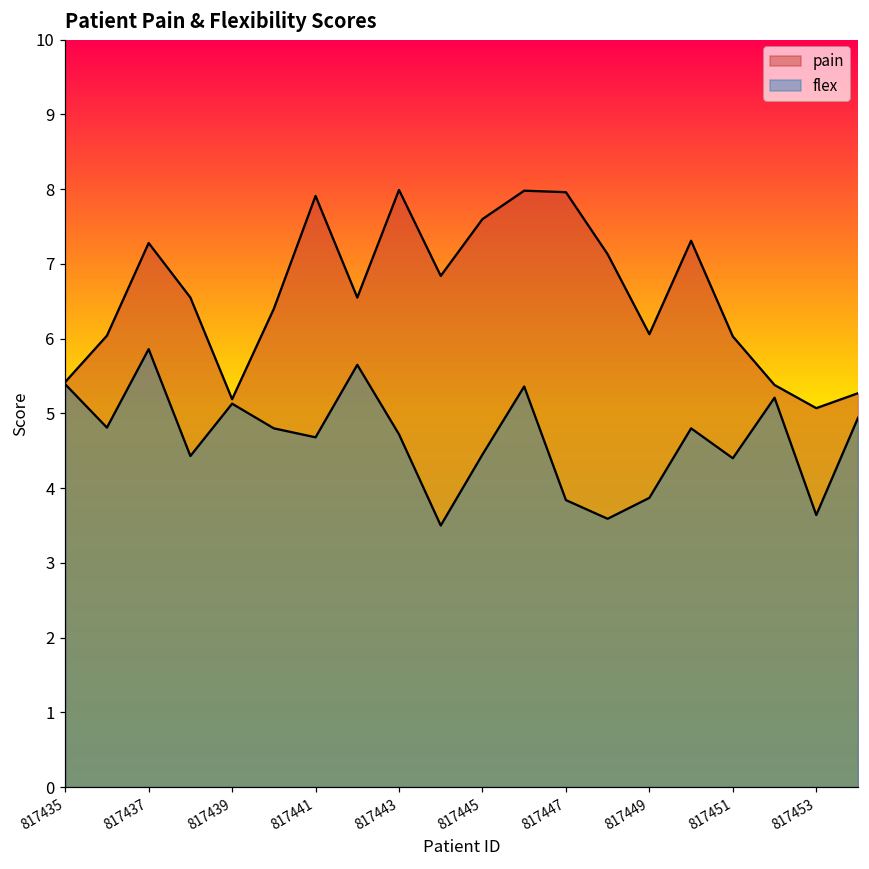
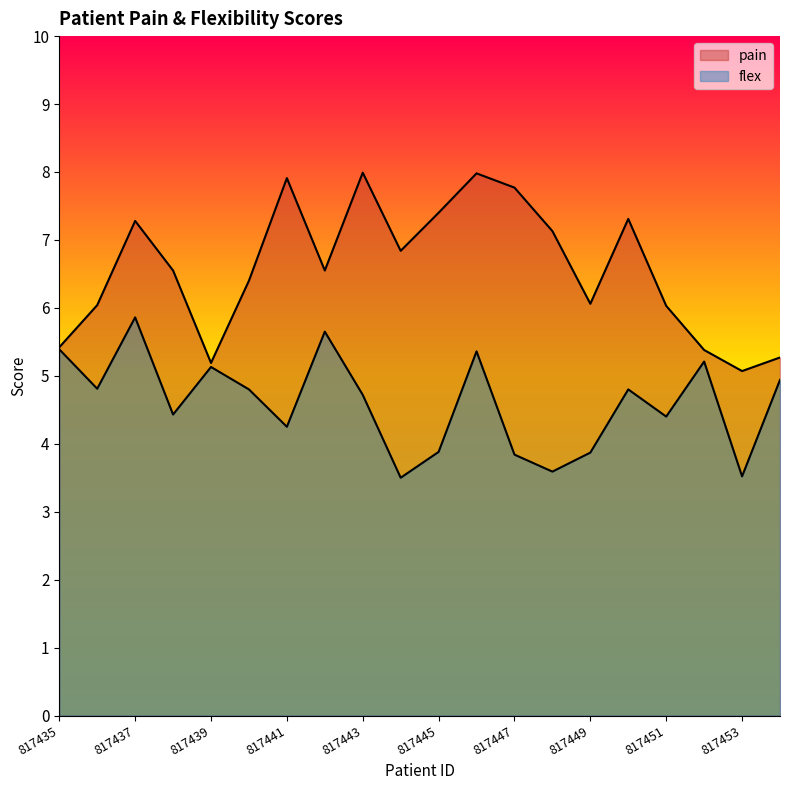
flex, 817441: 4.7 -> 4.3
pain, 817445: 7.6 -> 7.4
flex, 817445: 4.5 -> 3.9
pain, 817447: 8.0 -> 7.8
flex, 817453: 3.6 -> 3.5
